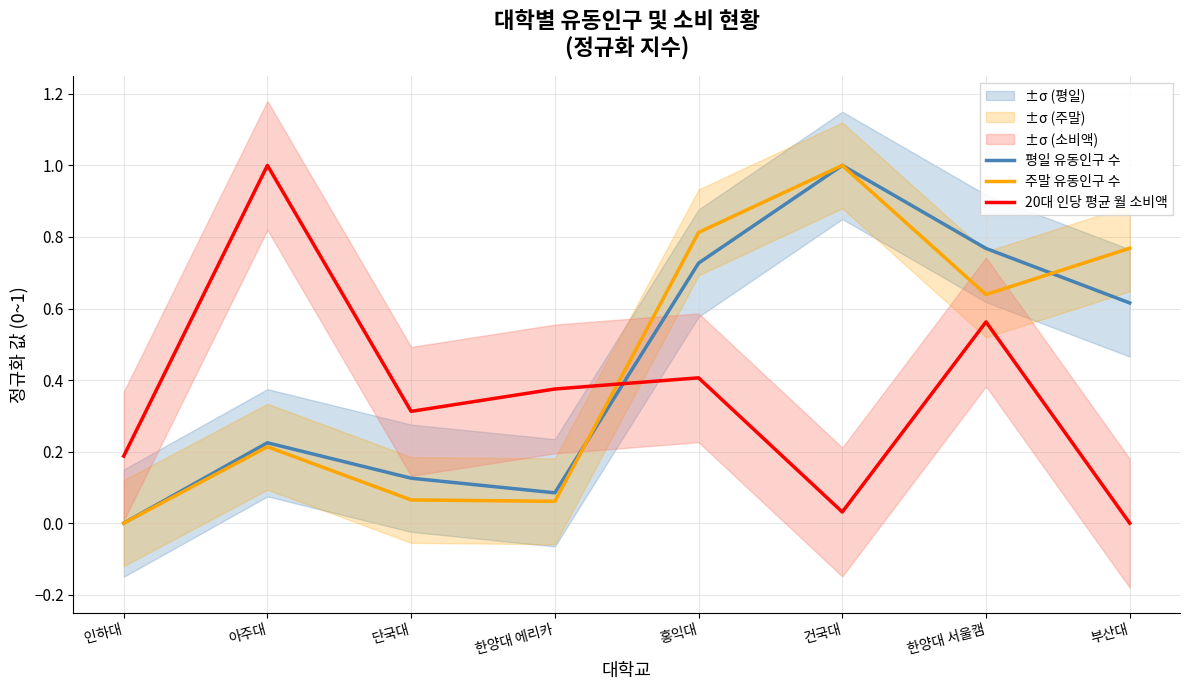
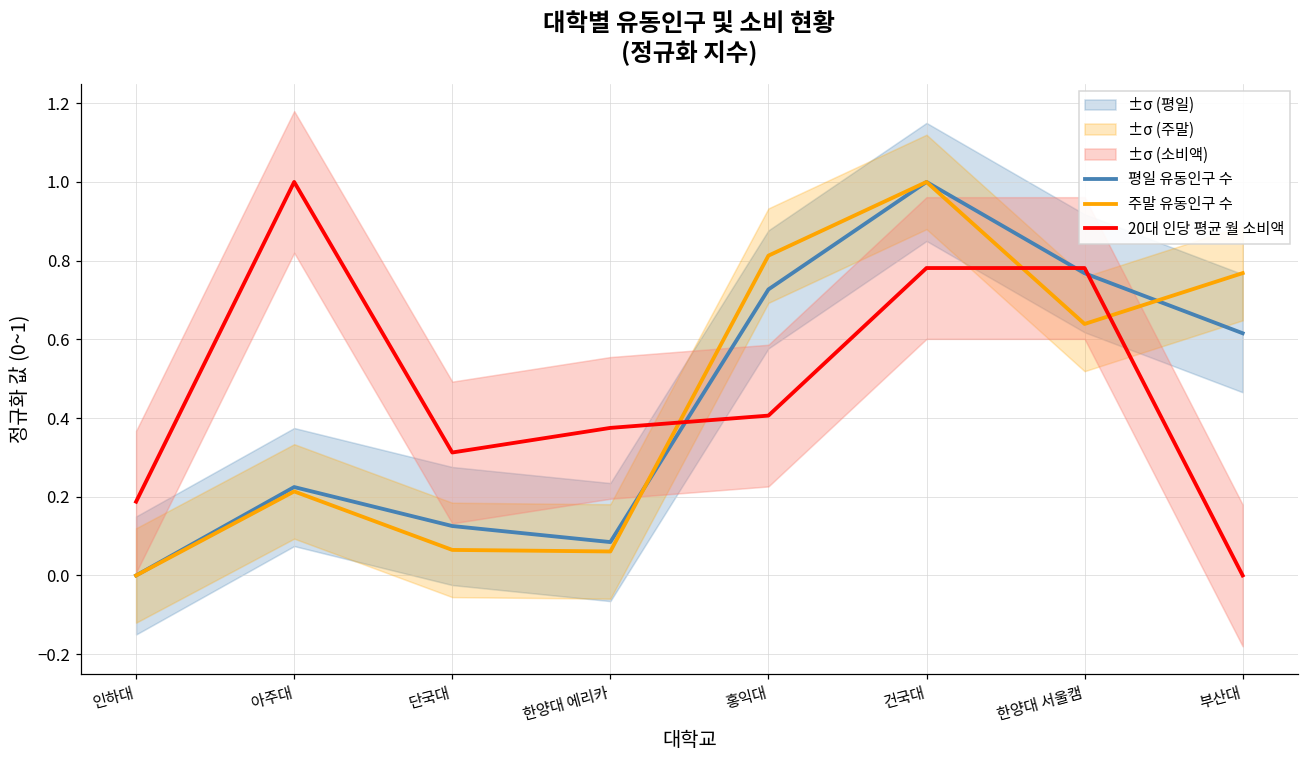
20대 인당 평균 월 소비액, 건국대: 0.03 -> 0.78
20대 인당 평균 월 소비액, 한양대 서울캠: 0.56 -> 0.78
